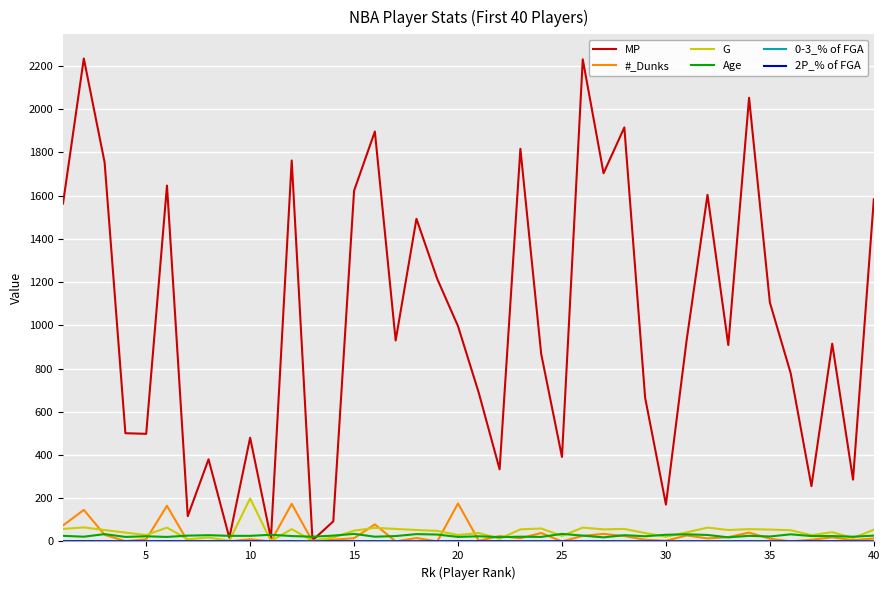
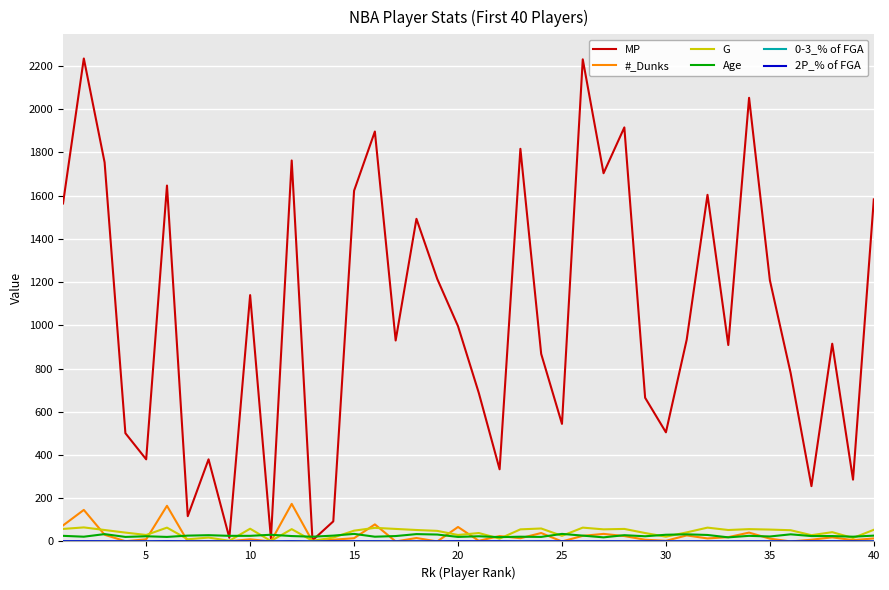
MP, 5: 500 -> 380
MP, 10: 480 -> 1140
G, 10: 200 -> 60
#_Dunks, 20: 180 -> 70
MP, 25: 390 -> 540
MP, 30: 170 -> 510
MP, 35: 1110 -> 1210
